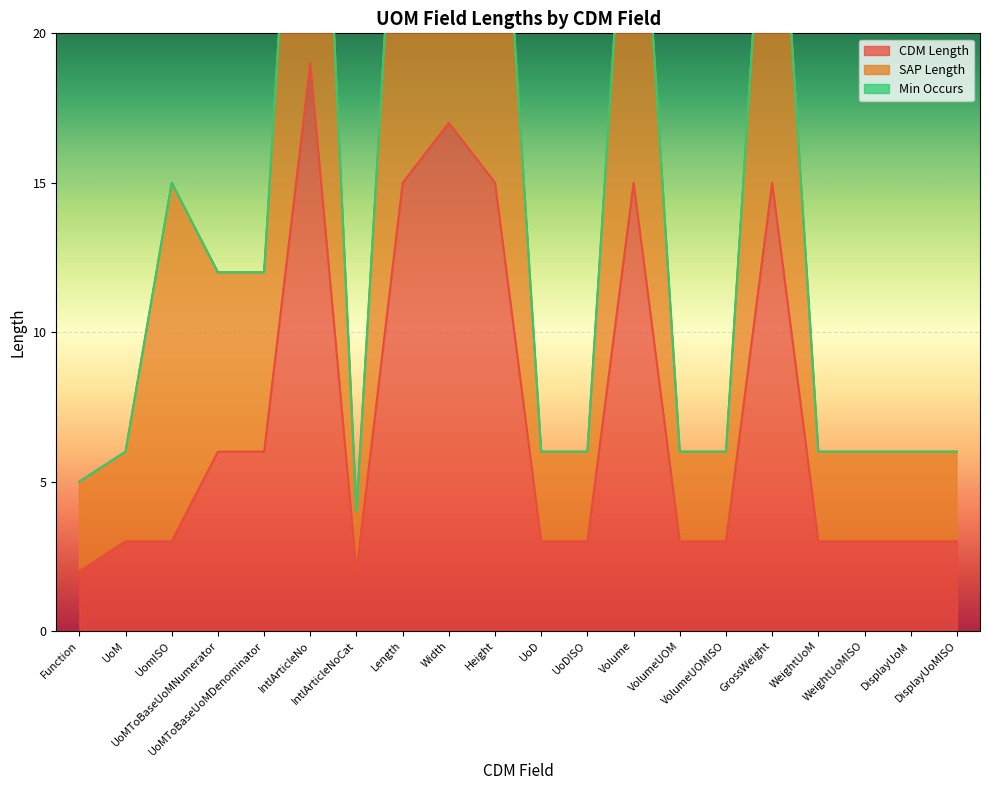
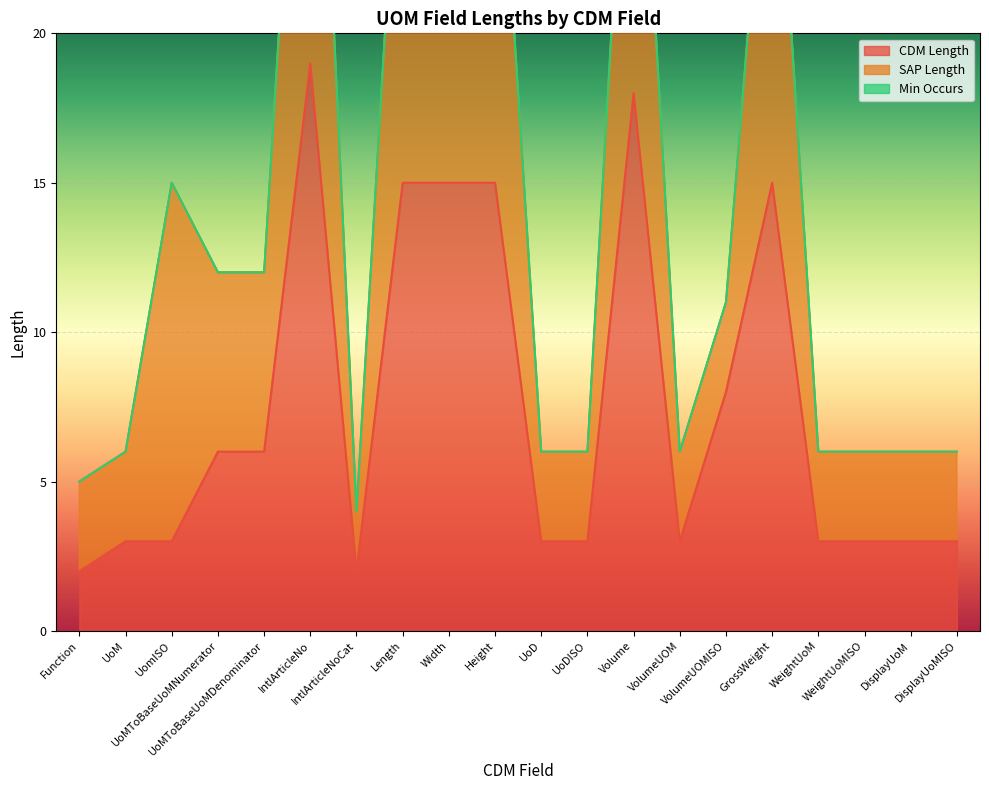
CDM Length, Width: 17 -> 15
CDM Length, Volume: 15 -> 18
CDM Length, VolumeUOMISO: 3 -> 8
